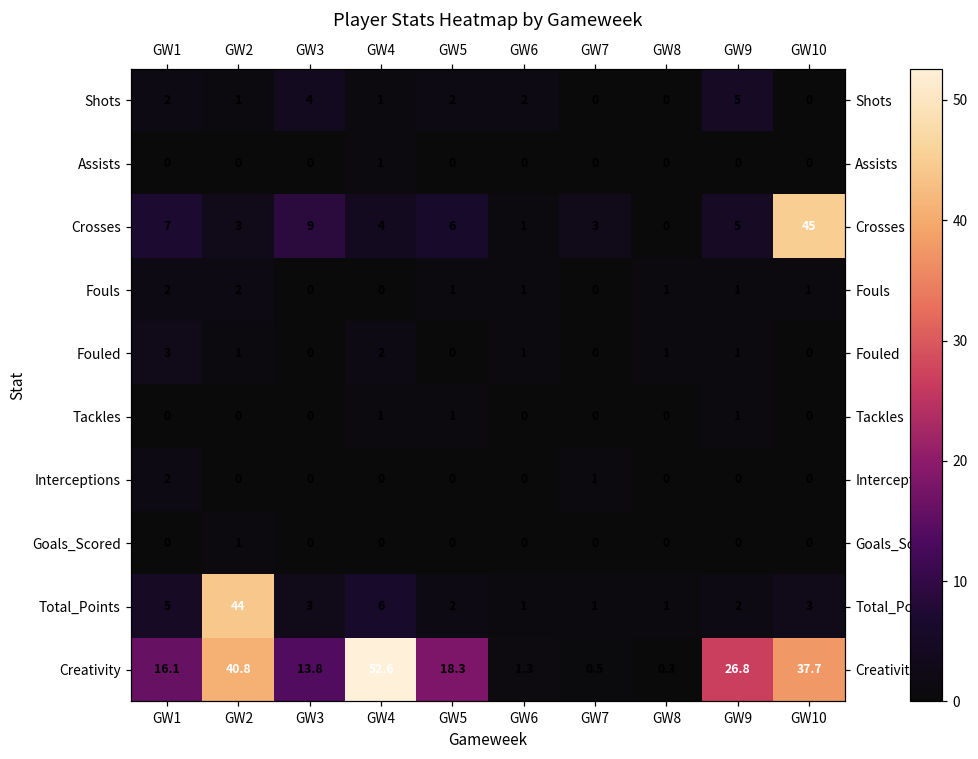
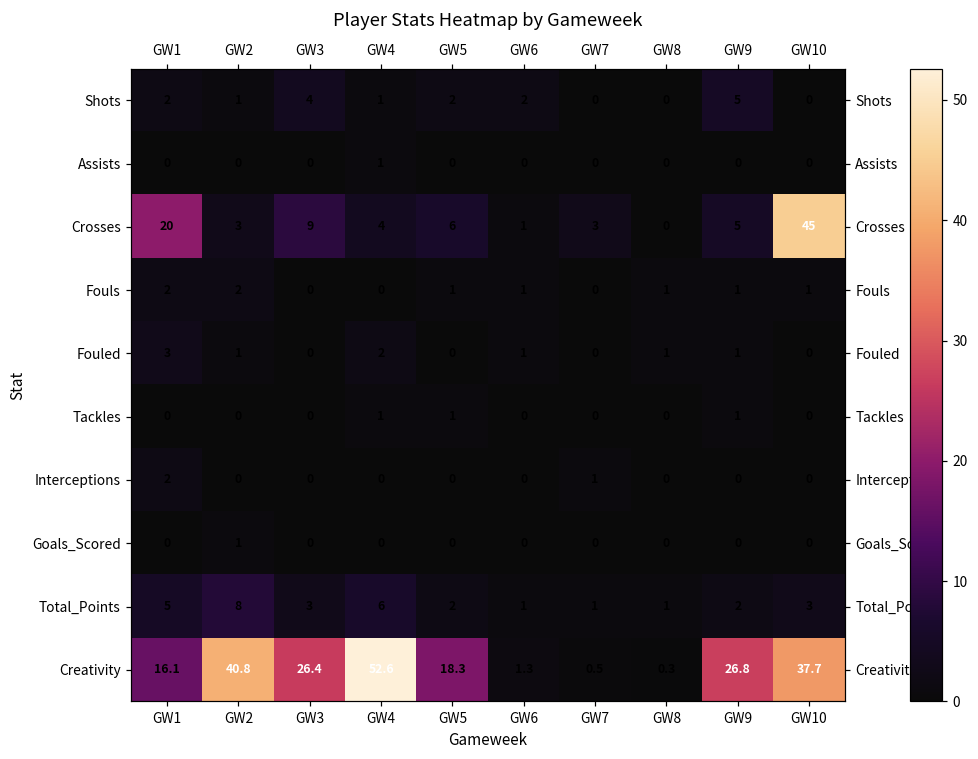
Crosses, GW1: 7 -> 20
Total_Points, GW2: 44 -> 8
Creativity, GW3: 13.8 -> 26.4
